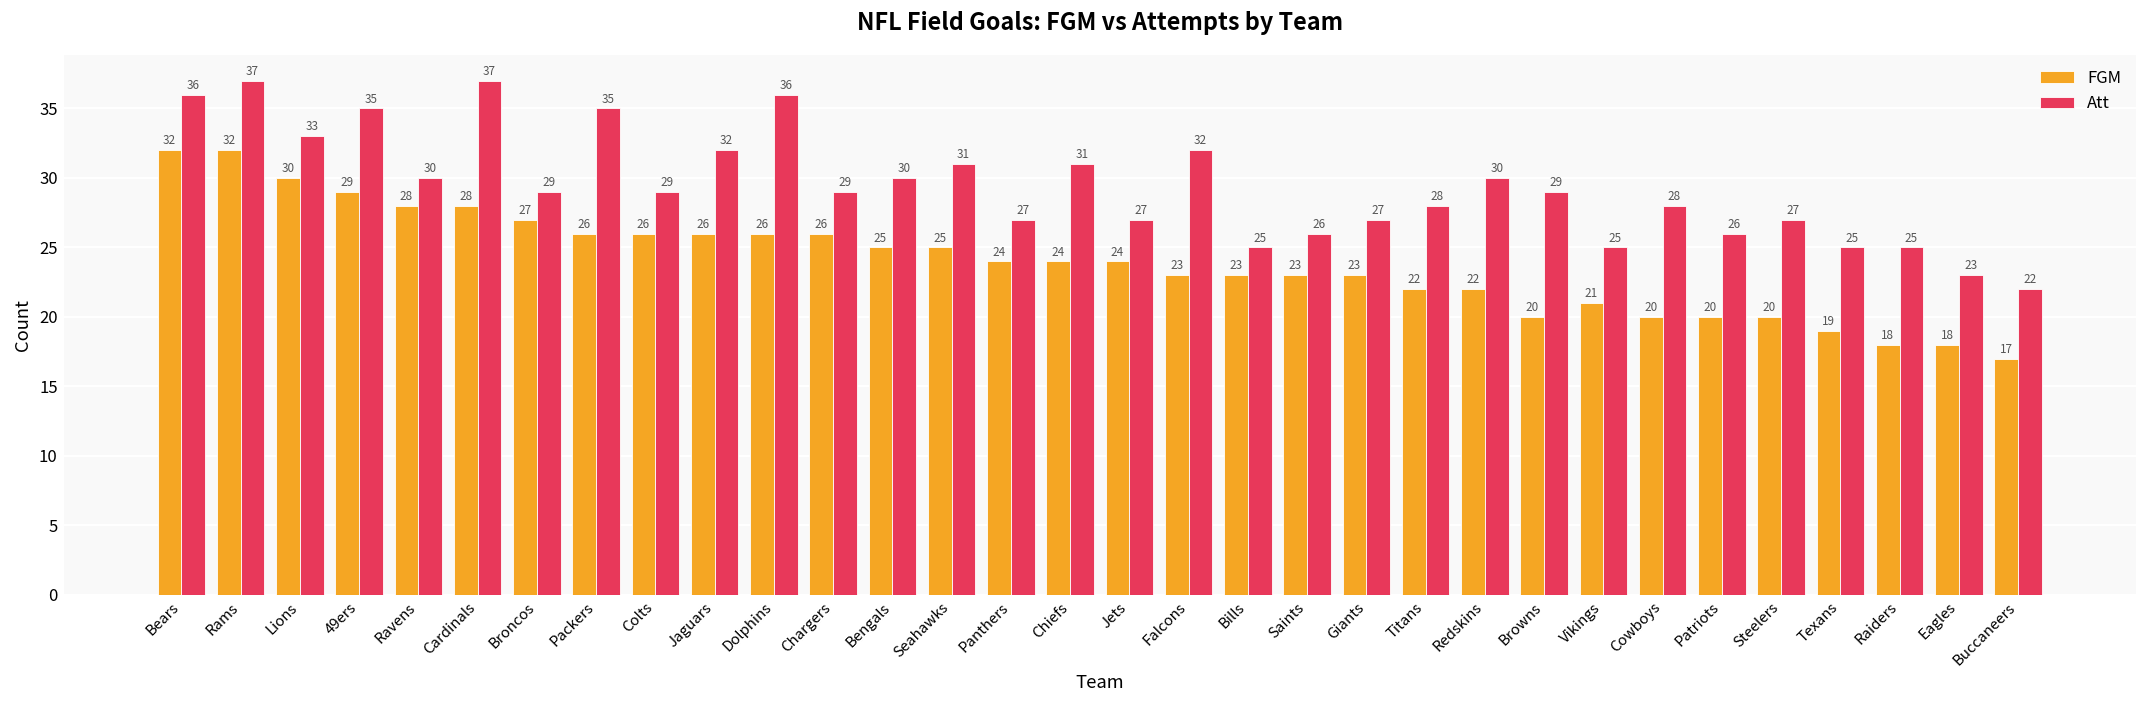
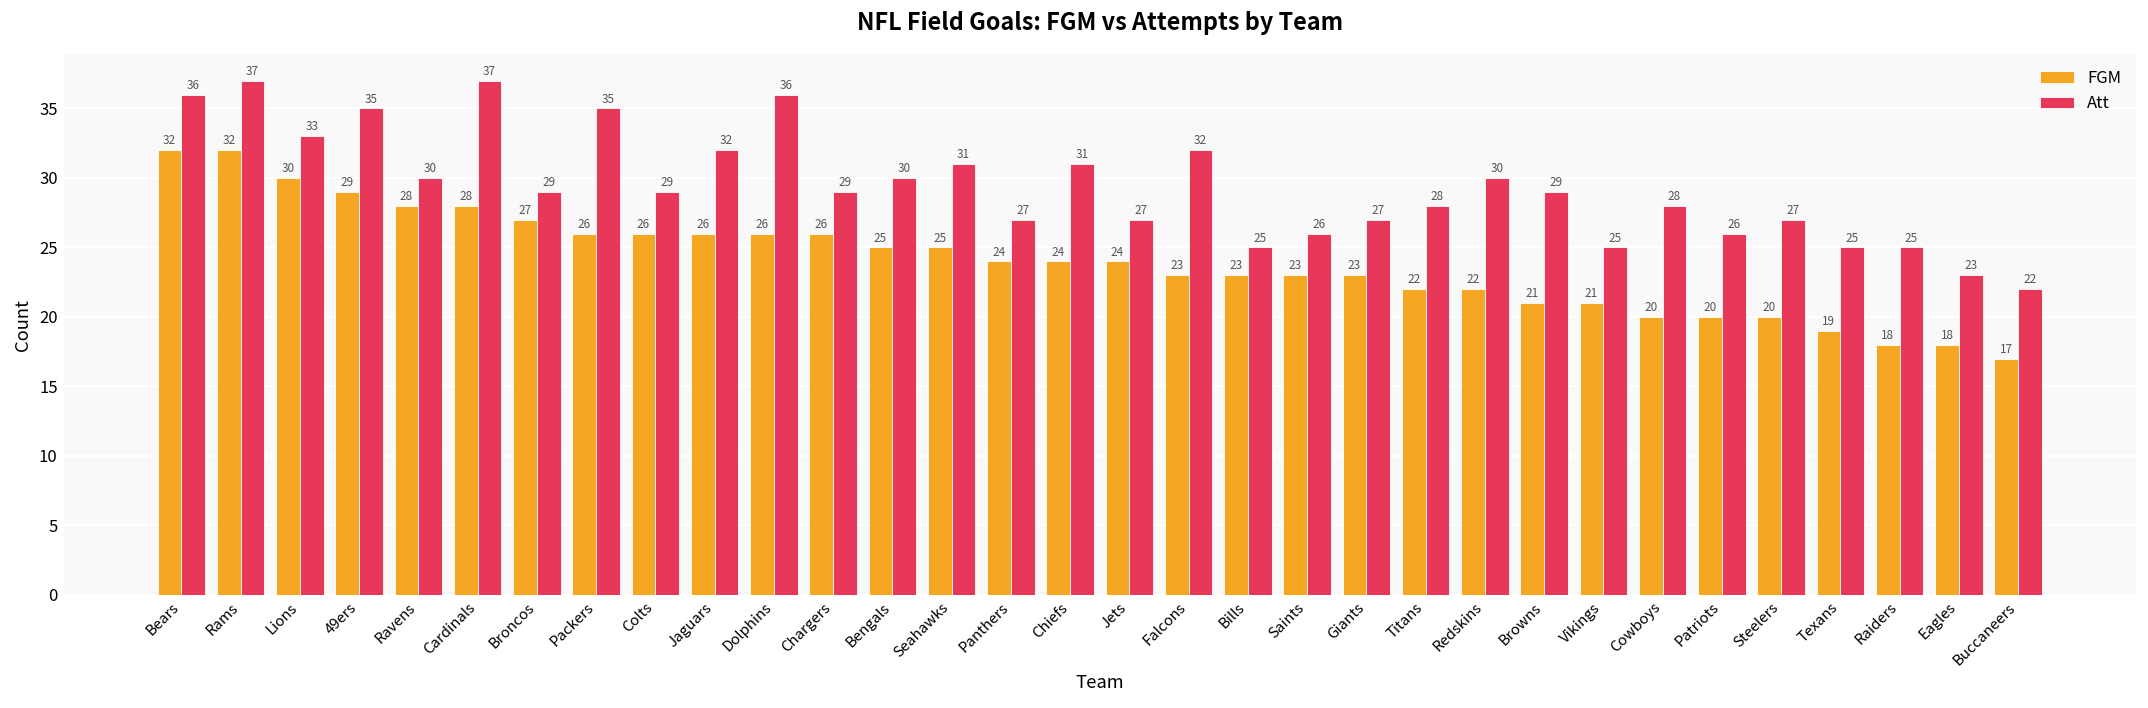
FGM, Browns: 20 -> 21
